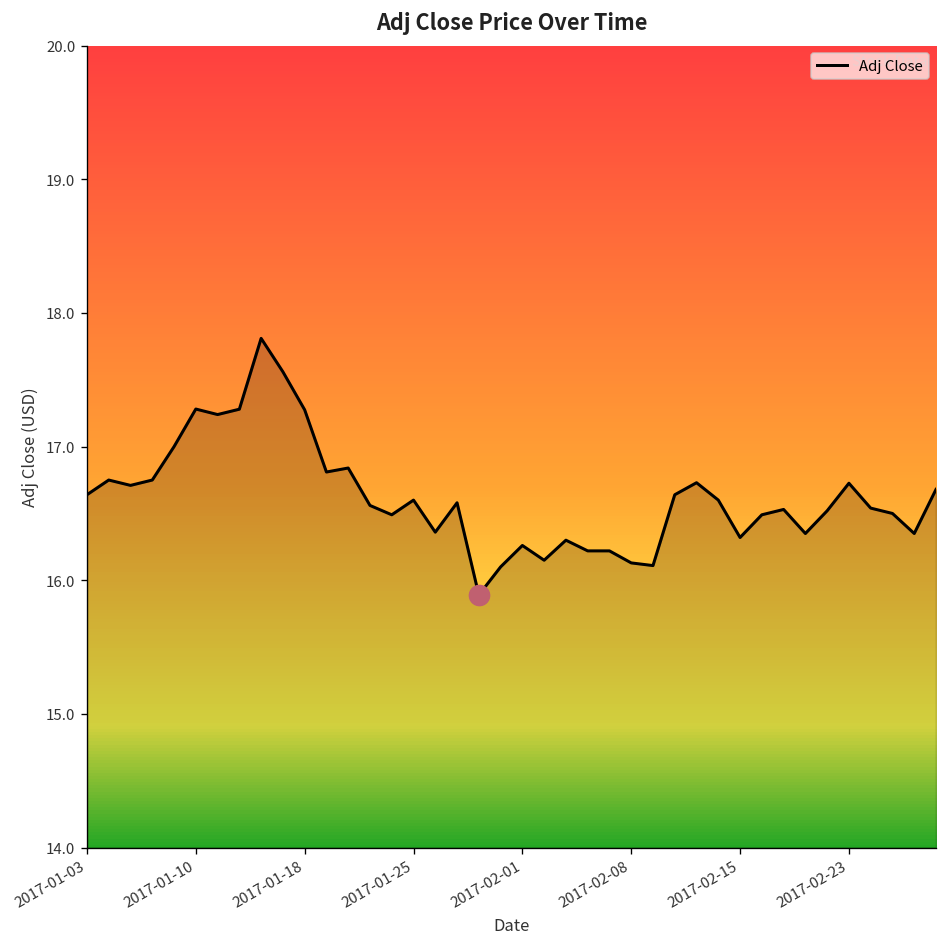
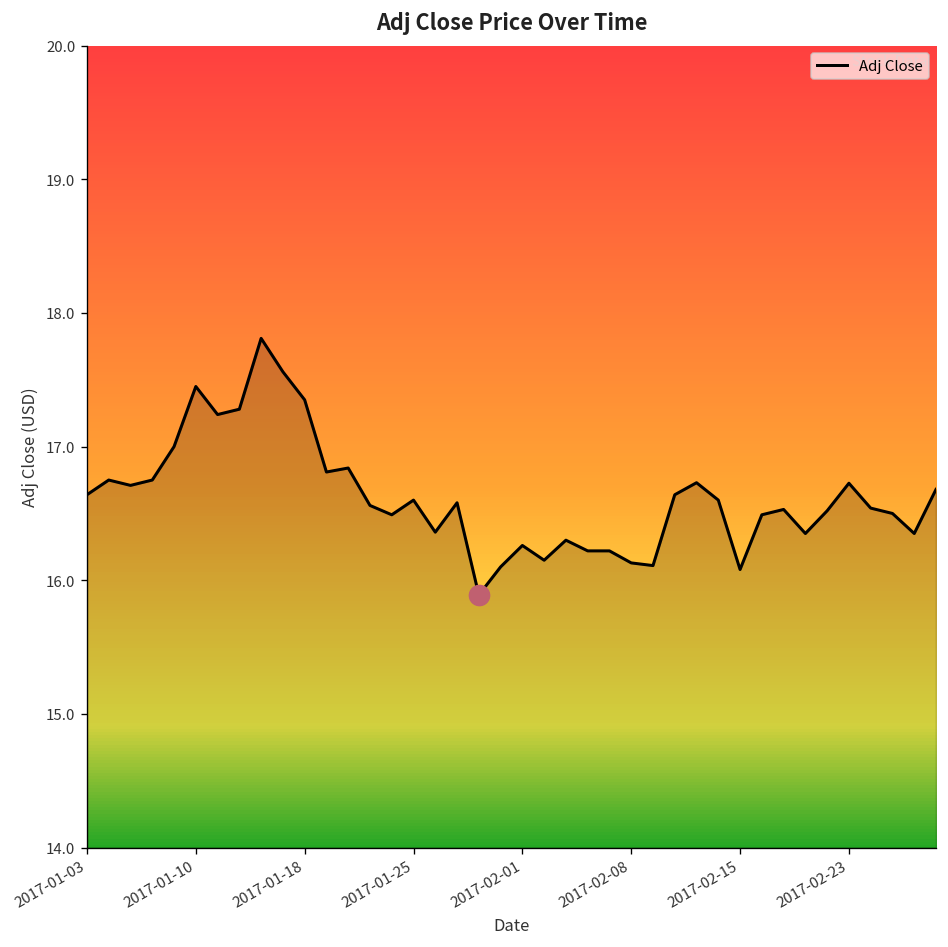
Adj Close, 2017-01-10: 17.28 -> 17.45
Adj Close, 2017-01-18: 17.28 -> 17.35
Adj Close, 2017-02-15: 16.32 -> 16.08
